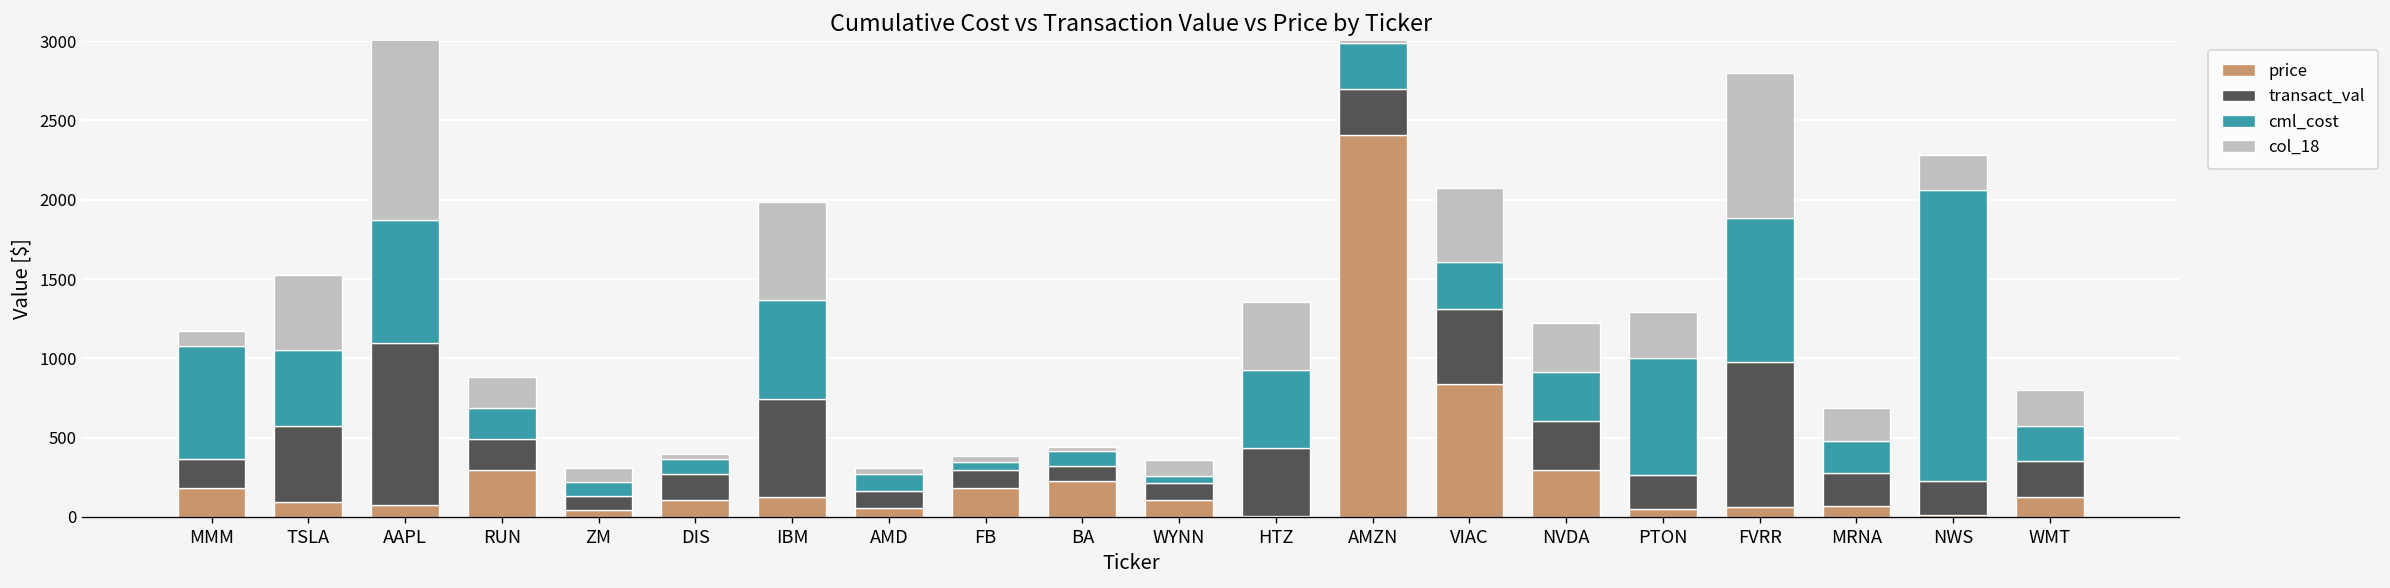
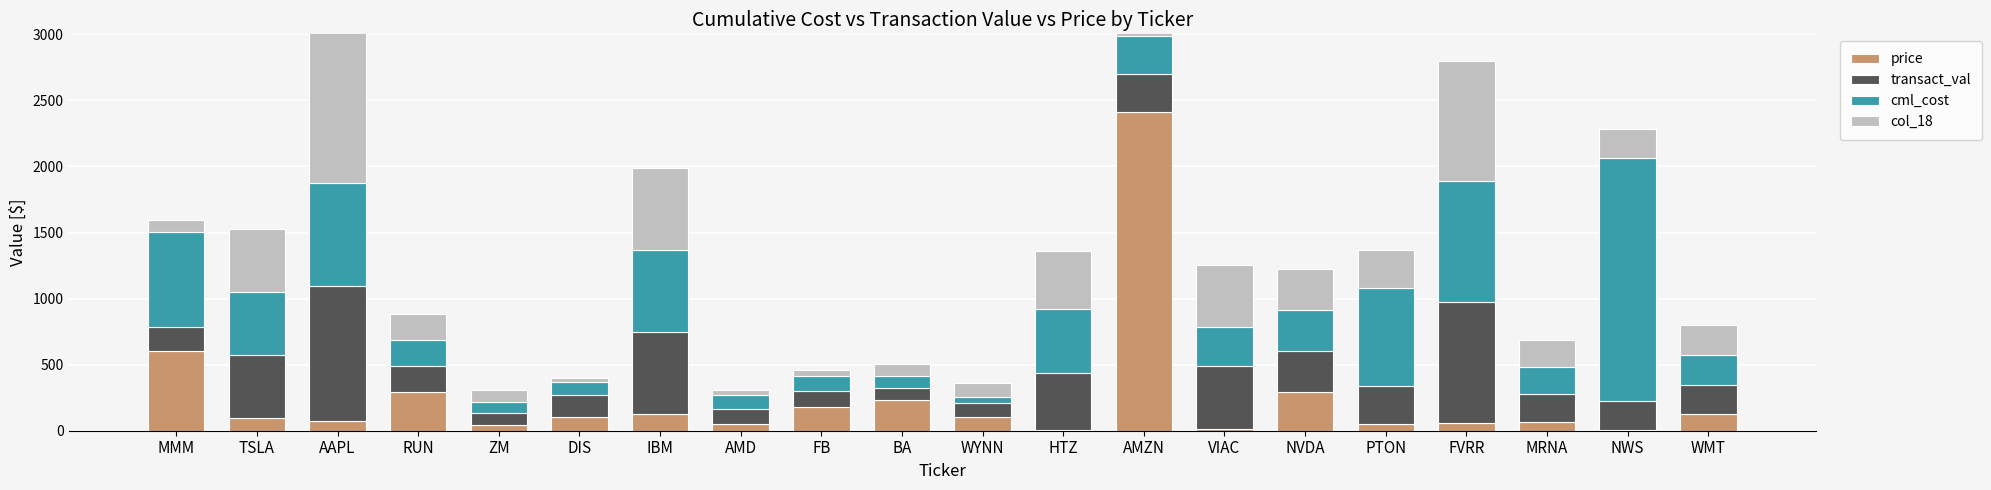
price, MMM: 180 -> 600
cml_cost, FB: 50 -> 120
col_18, BA: 30 -> 90
price, VIAC: 840 -> 20
transact_val, PTON: 210 -> 290
